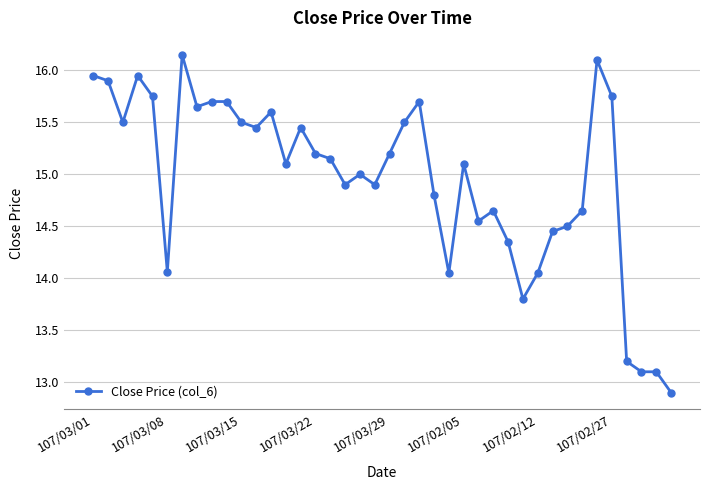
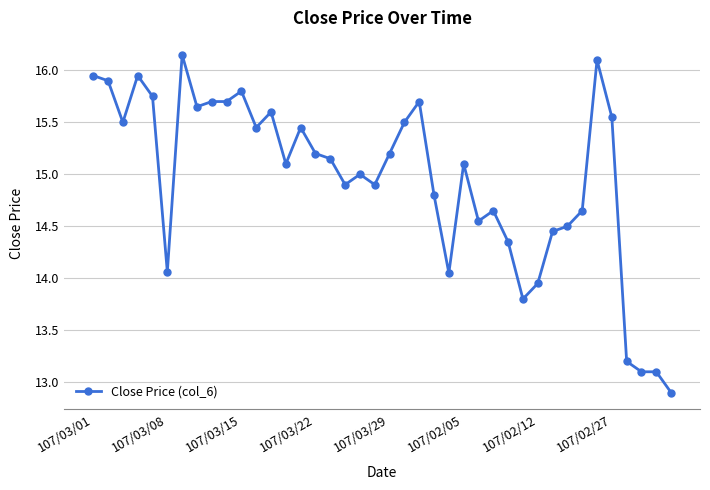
107/03/15: 15.5 -> 15.8
107/02/12: 14.05 -> 13.95
107/02/27: 15.75 -> 15.55
